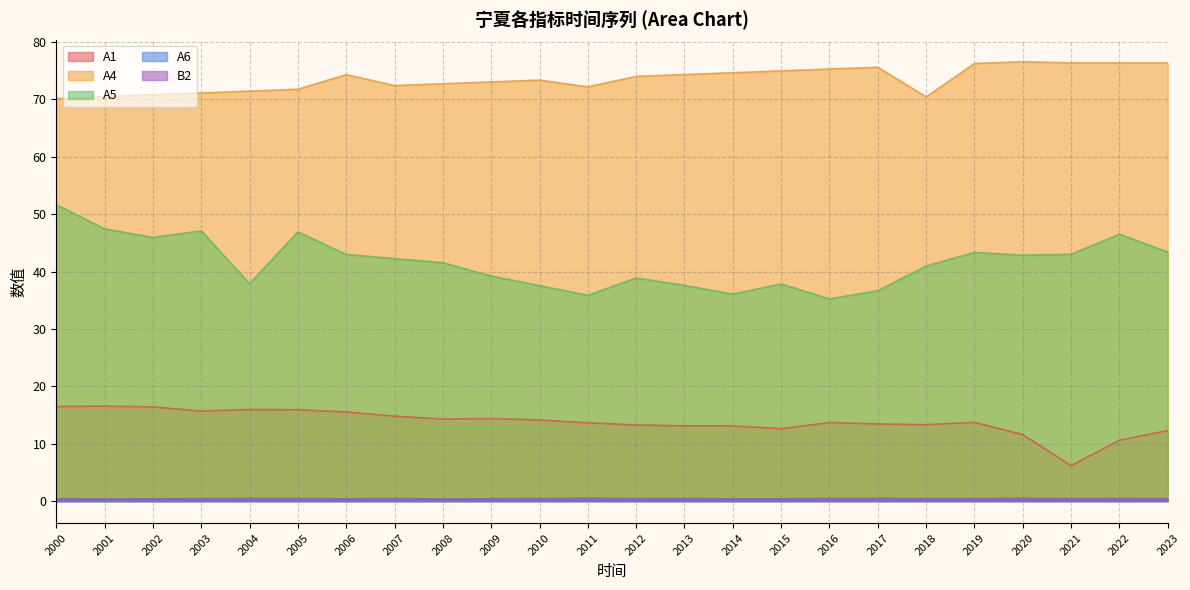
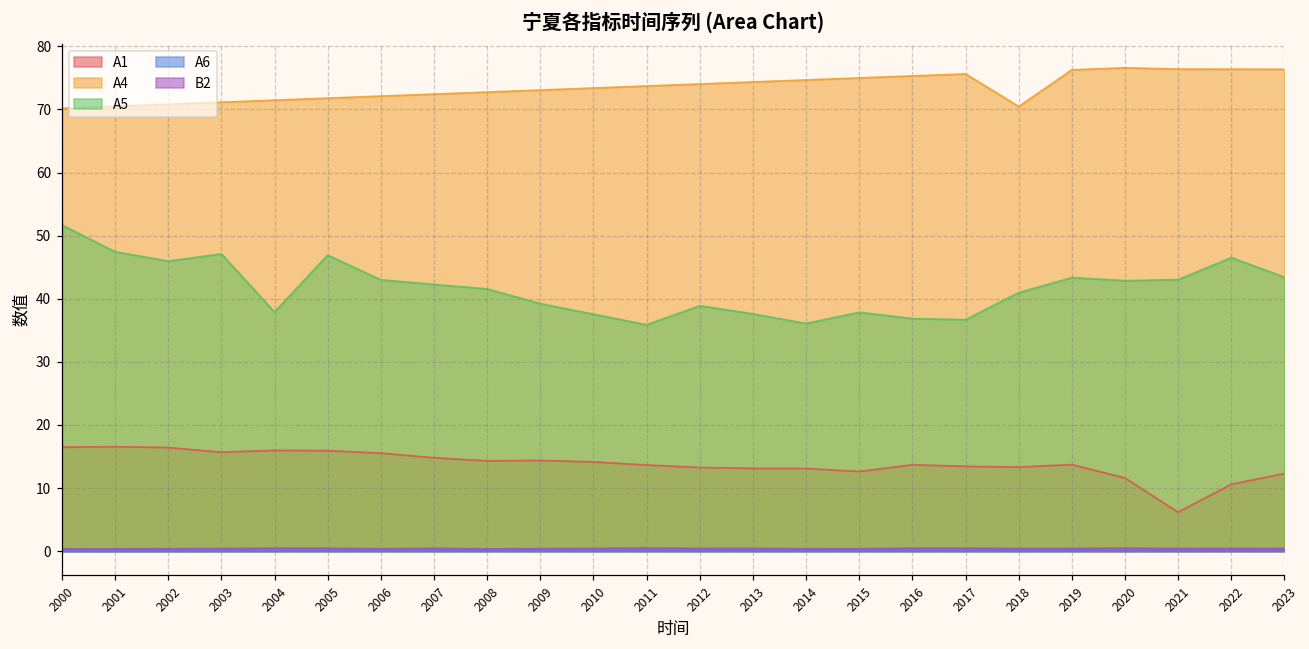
A4, 2006: 74 -> 72
A4, 2011: 72 -> 74
A5, 2016: 35 -> 37
